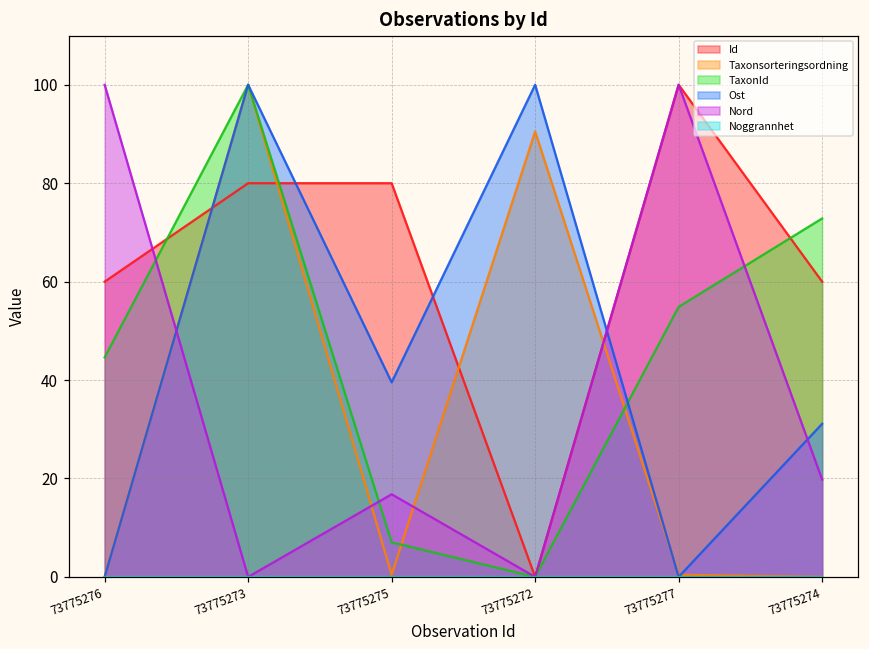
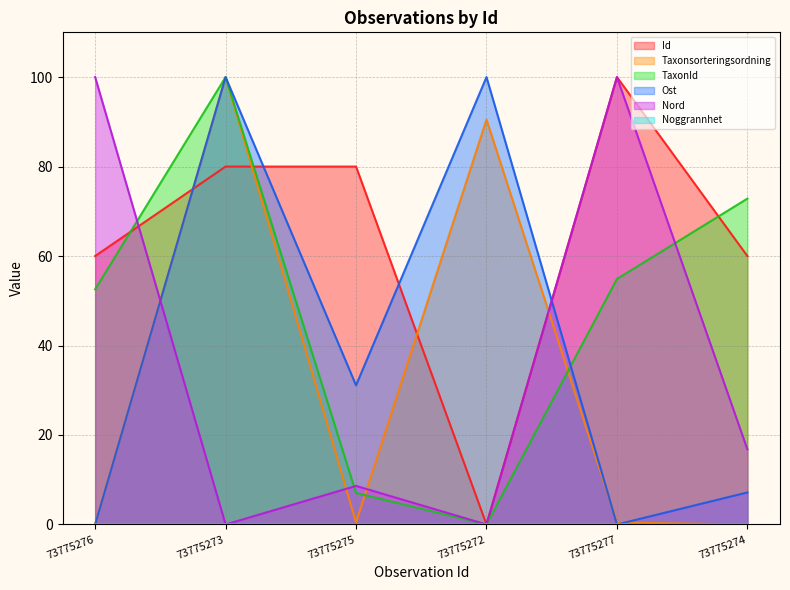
TaxonId, 73775276: 45 -> 53
Ost, 73775275: 40 -> 31
Nord, 73775275: 17 -> 9
Ost, 73775274: 31 -> 7
Nord, 73775274: 20 -> 17
